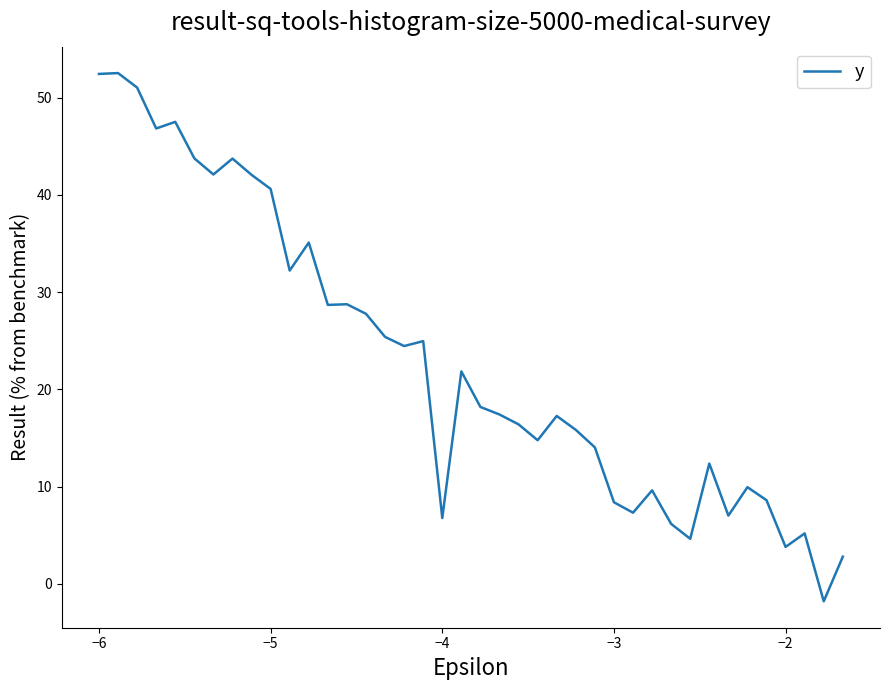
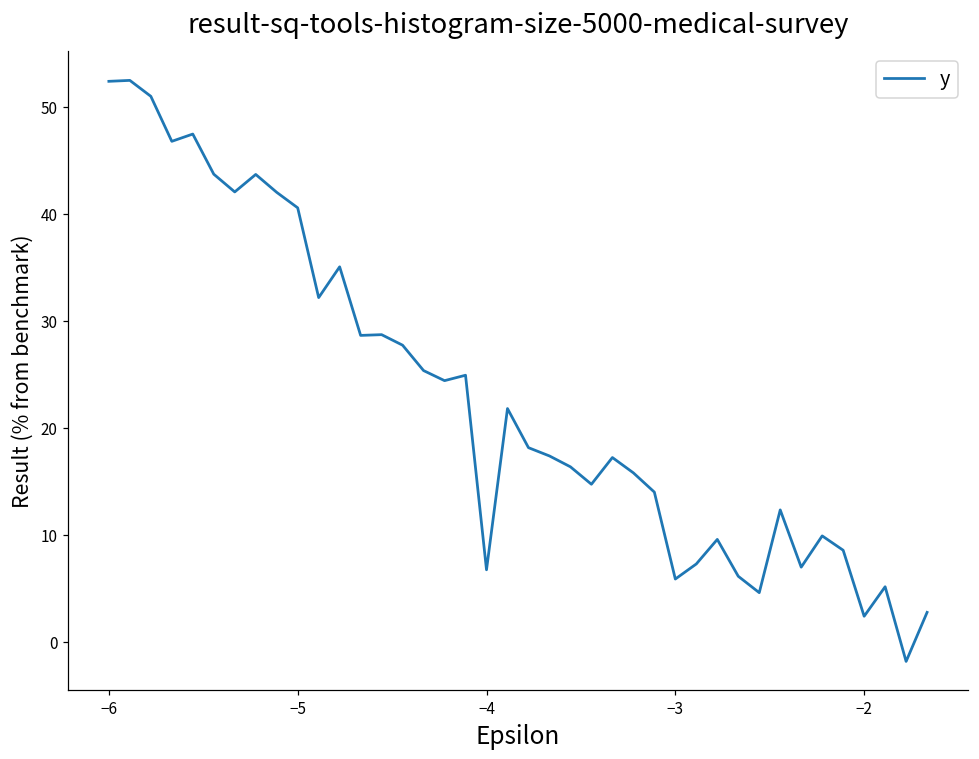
−3: 8 -> 6
−2: 4 -> 2
